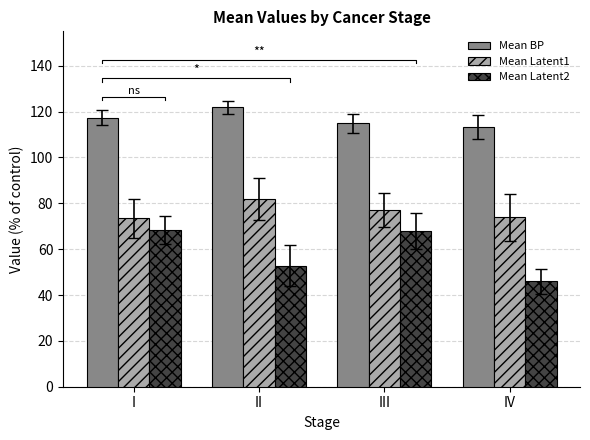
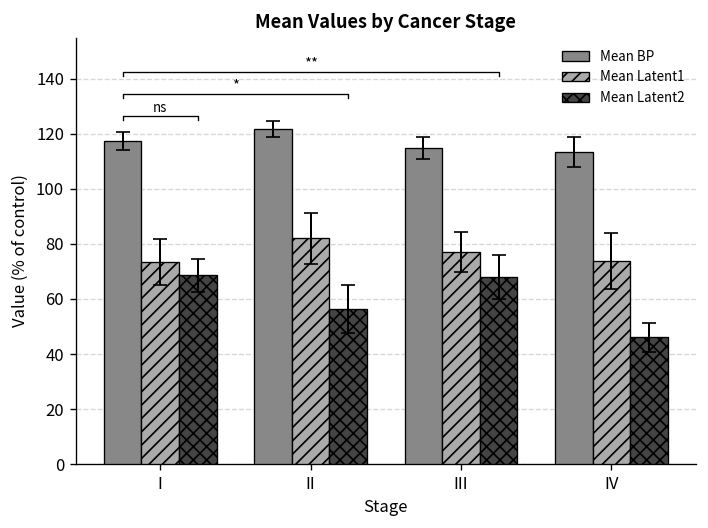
Mean Latent2, II: 53 -> 56
